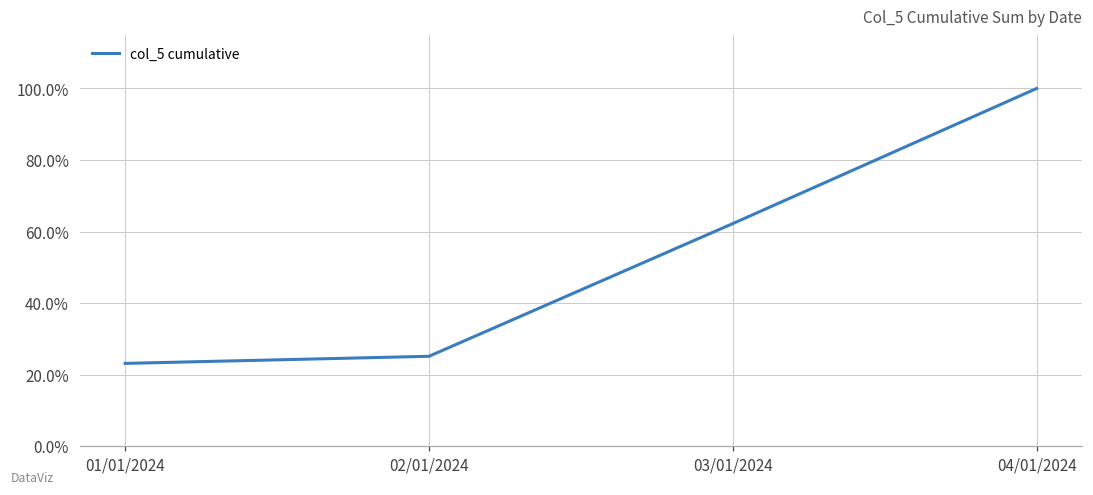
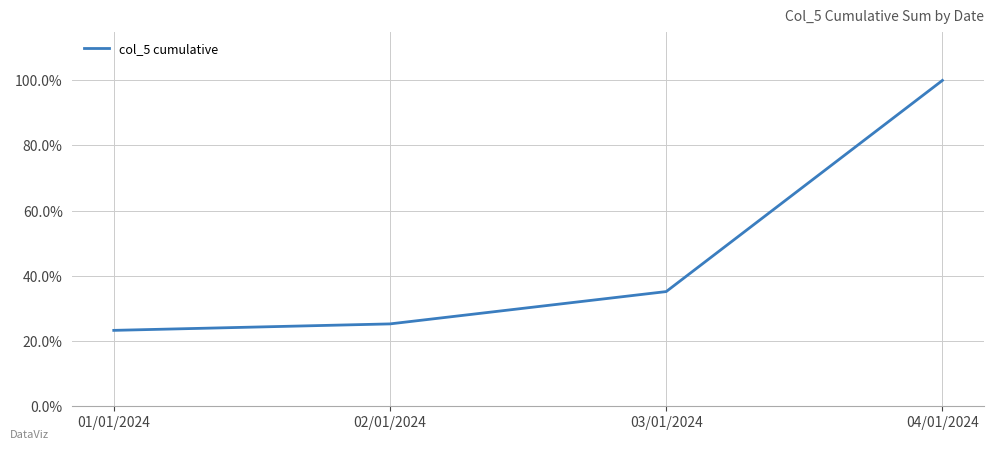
03/01/2024: 62% -> 35%
